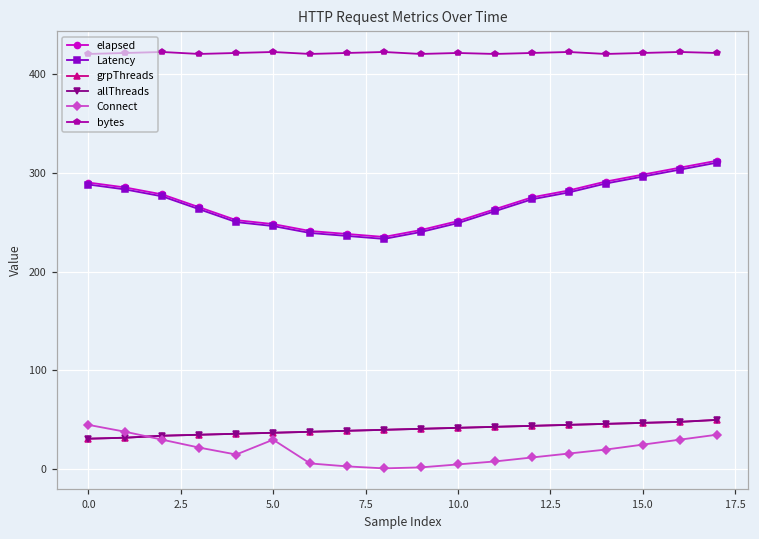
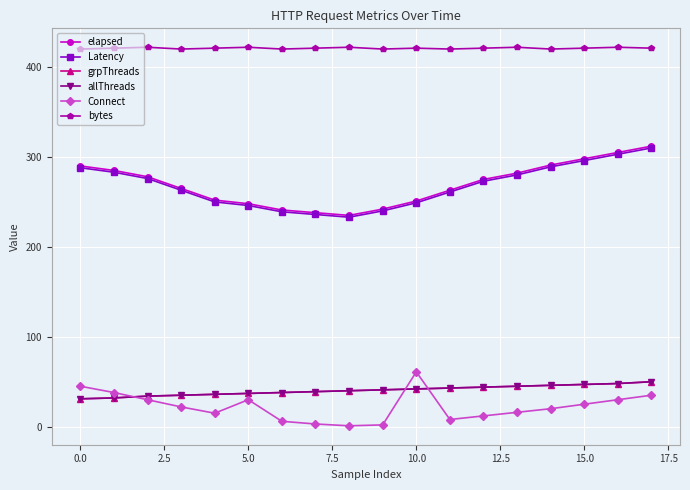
Connect, 10.0: 10 -> 60
